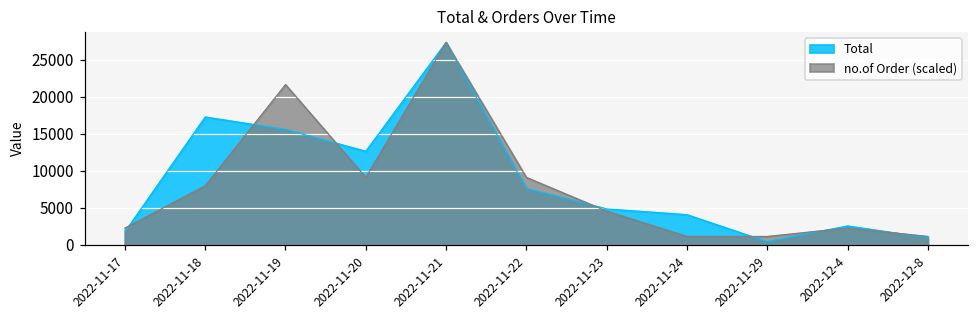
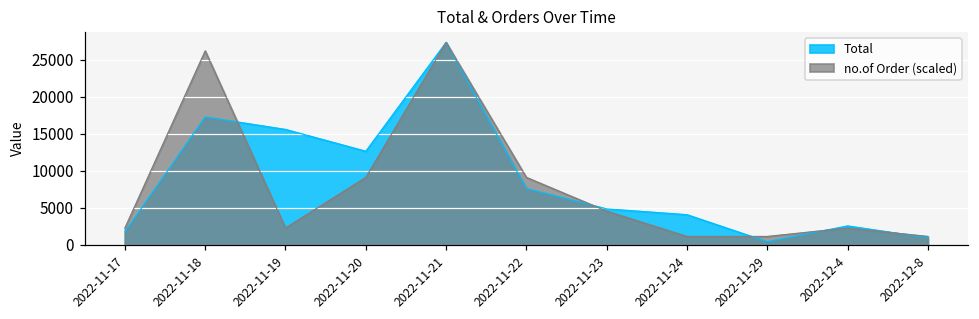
no.of Order (scaled), 2022-11-18: 8000 -> 26000
no.of Order (scaled), 2022-11-19: 22000 -> 2000
